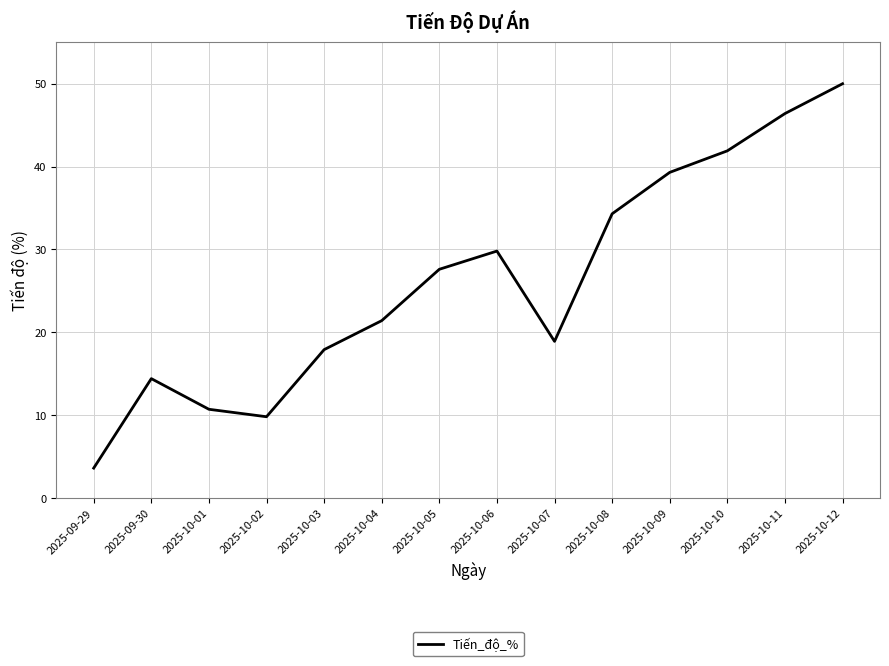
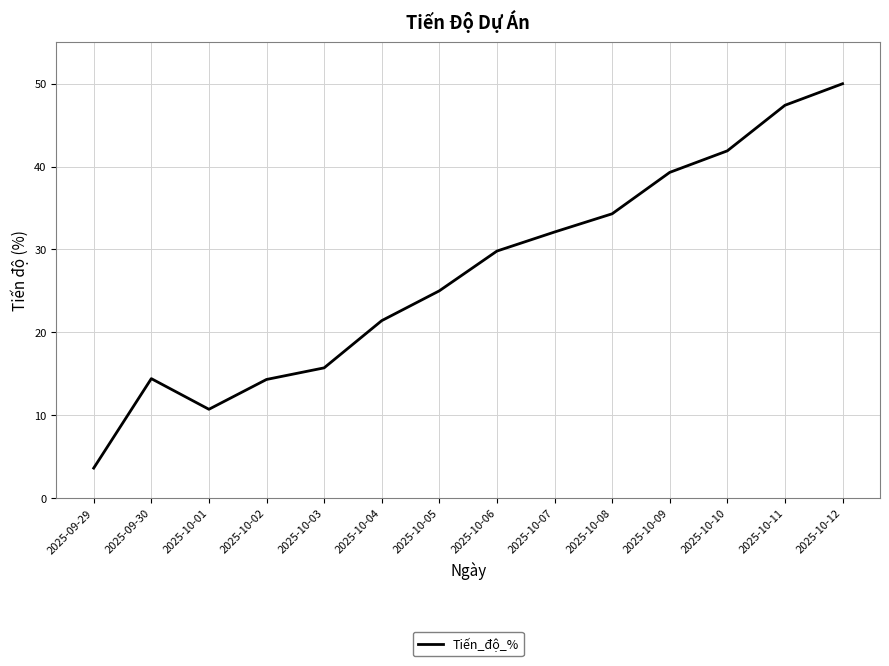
2025-10-02: 10 -> 14
2025-10-03: 18 -> 16
2025-10-05: 28 -> 25
2025-10-07: 19 -> 32
2025-10-11: 46 -> 47
